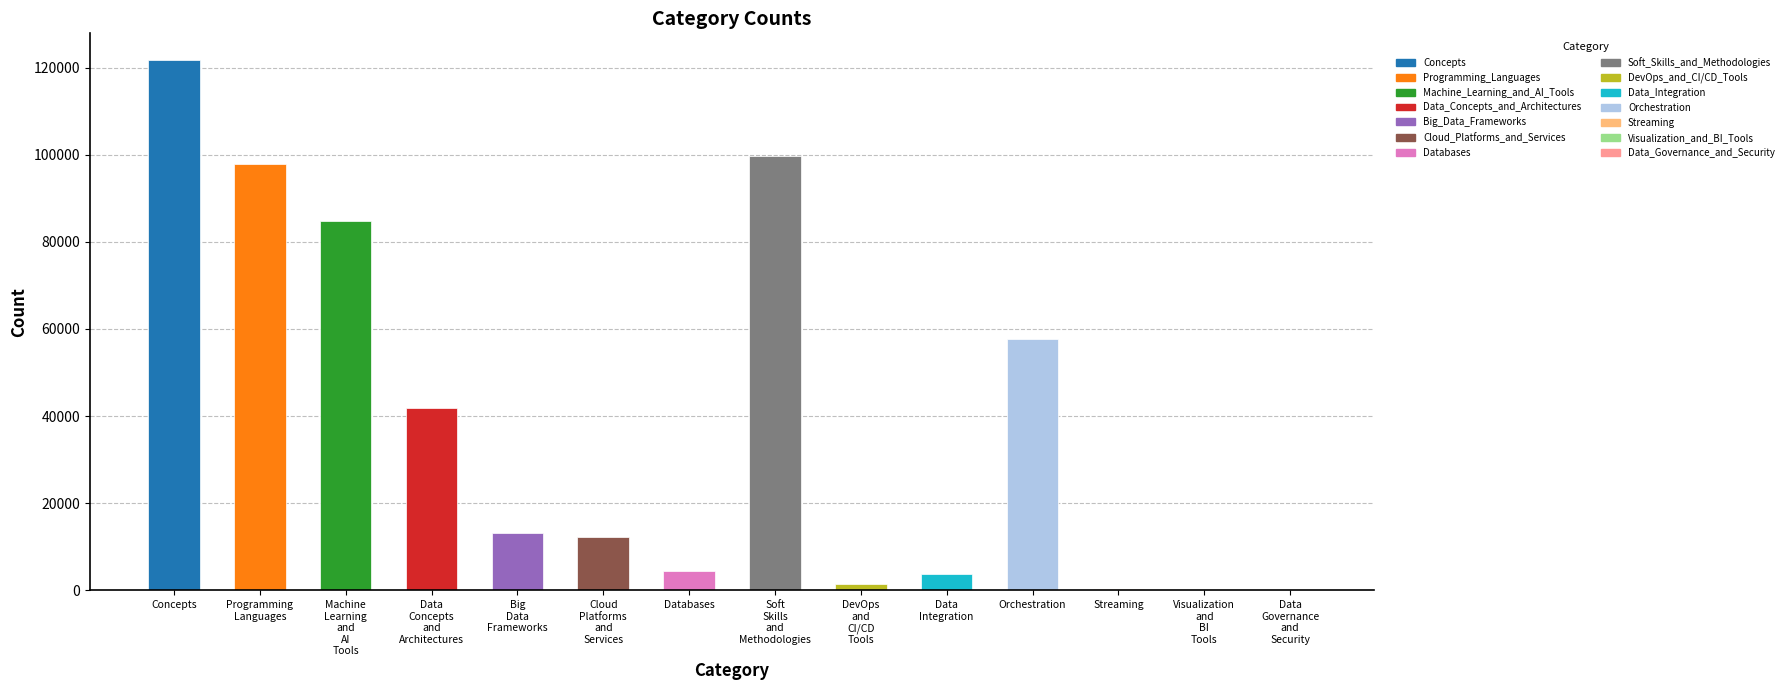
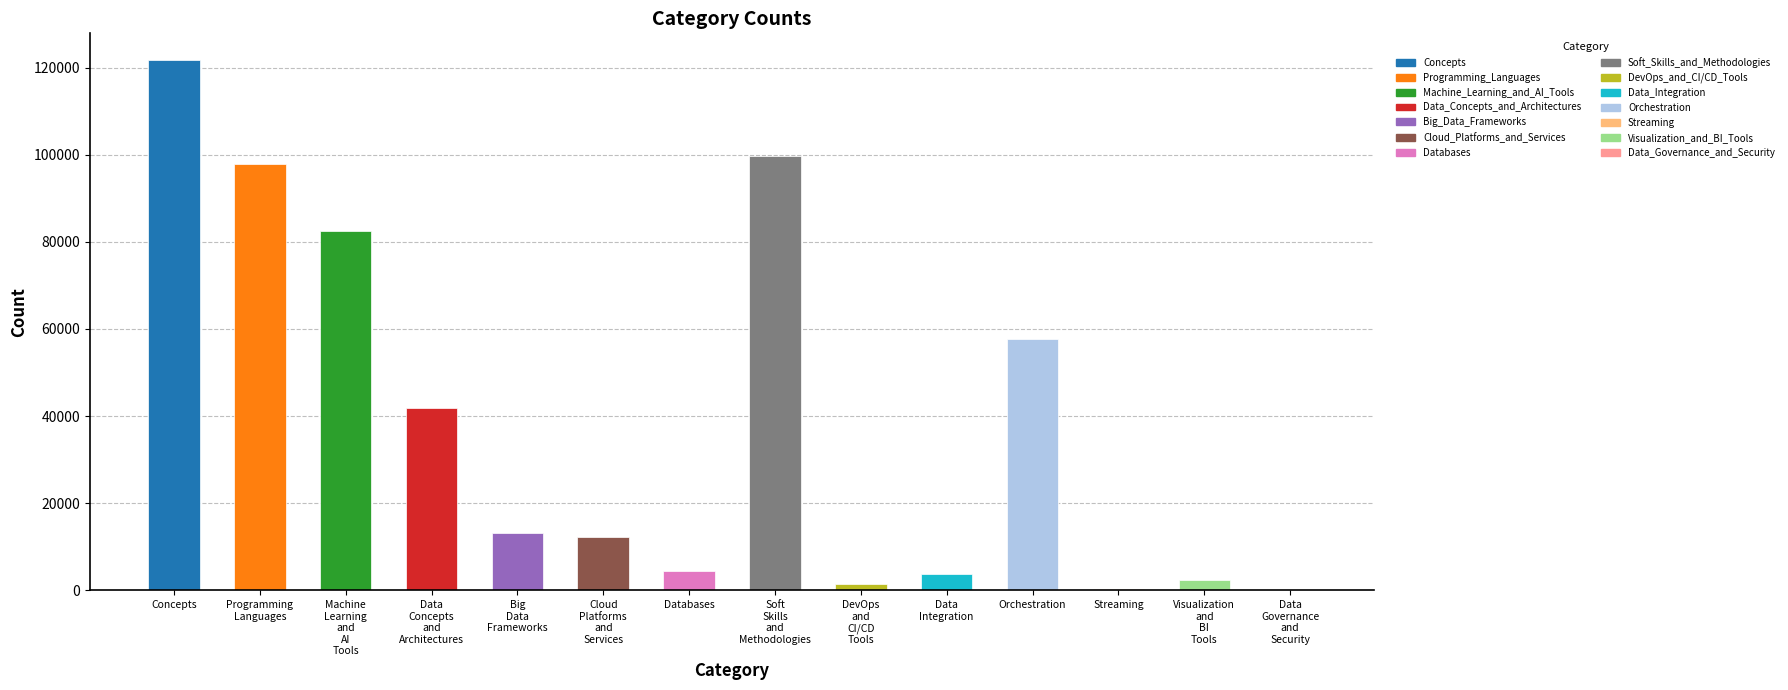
Machine Learning and AI Tools: 85000 -> 83000
Visualization and BI Tools: 0 -> 2000
